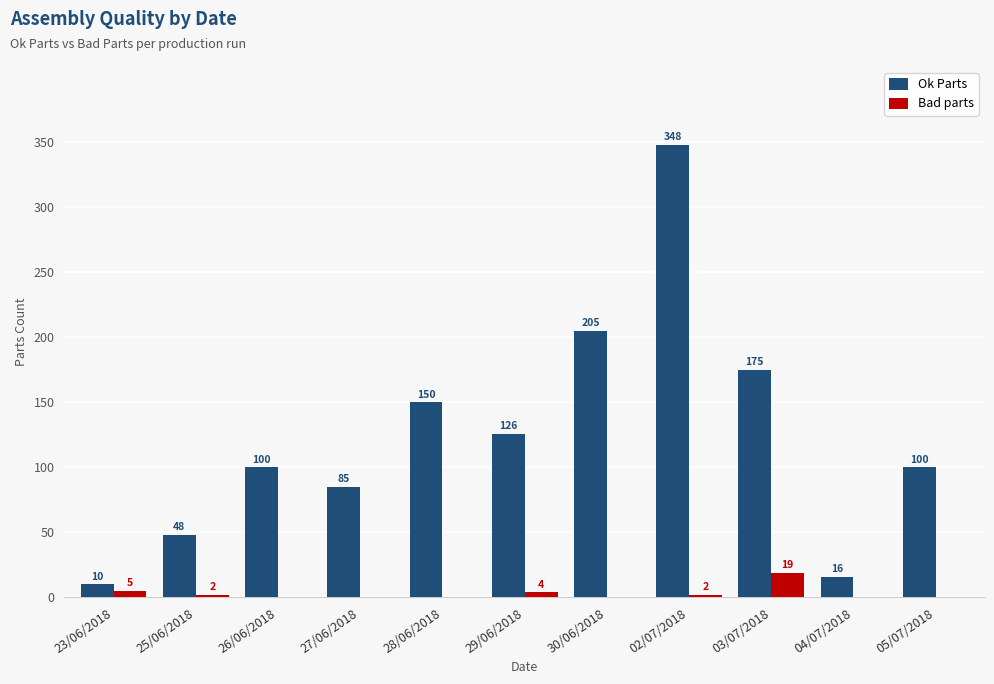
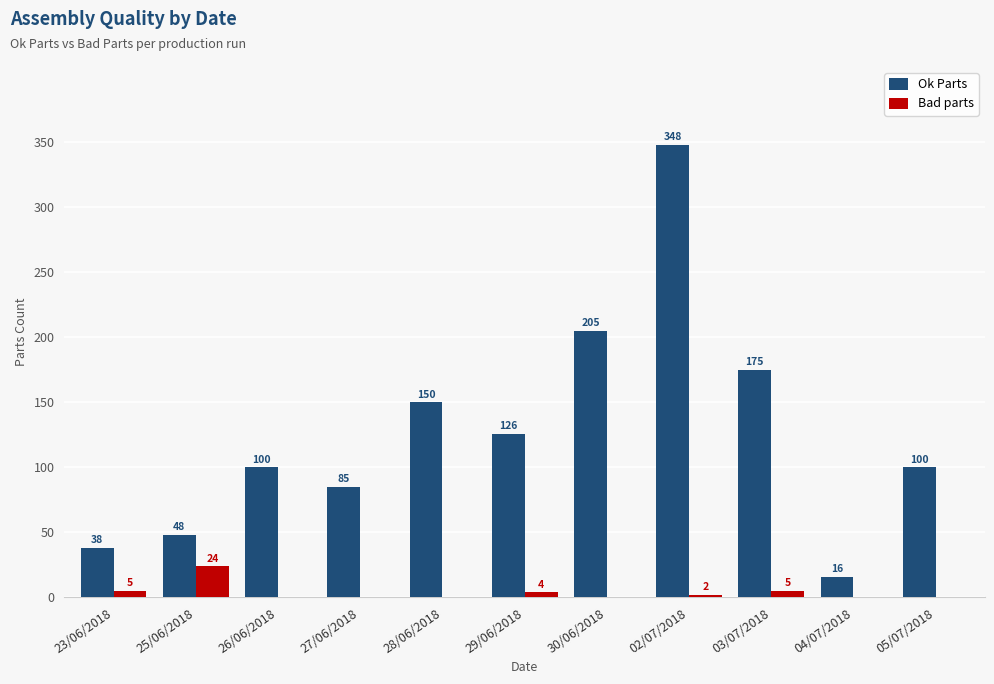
Ok Parts, 23/06/2018: 10 -> 38
Bad parts, 25/06/2018: 2 -> 24
Bad parts, 03/07/2018: 19 -> 5
